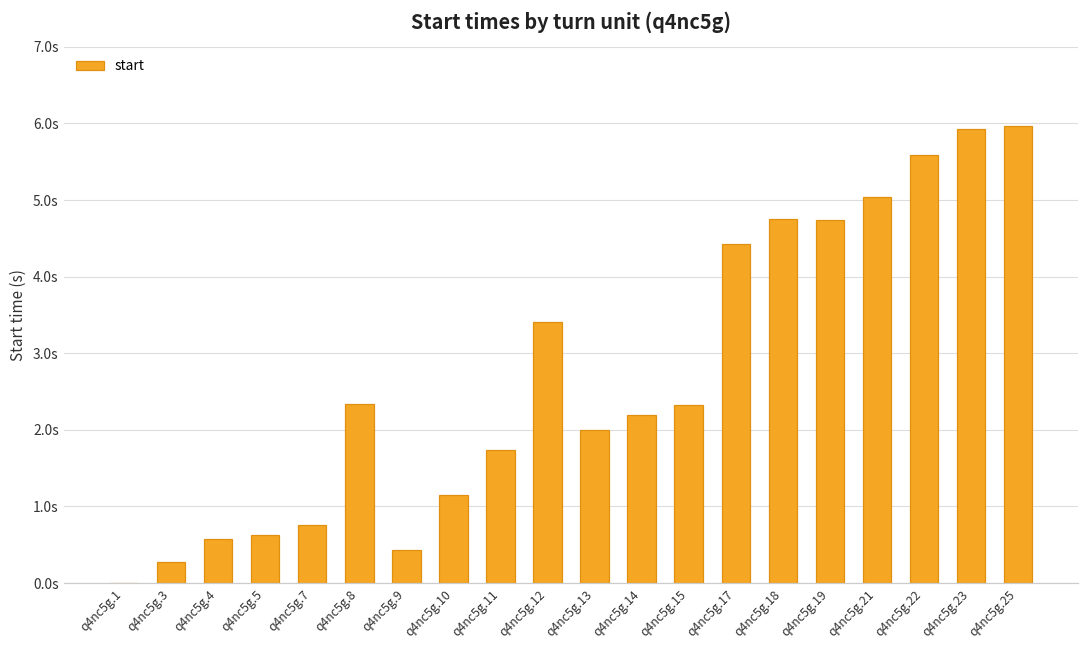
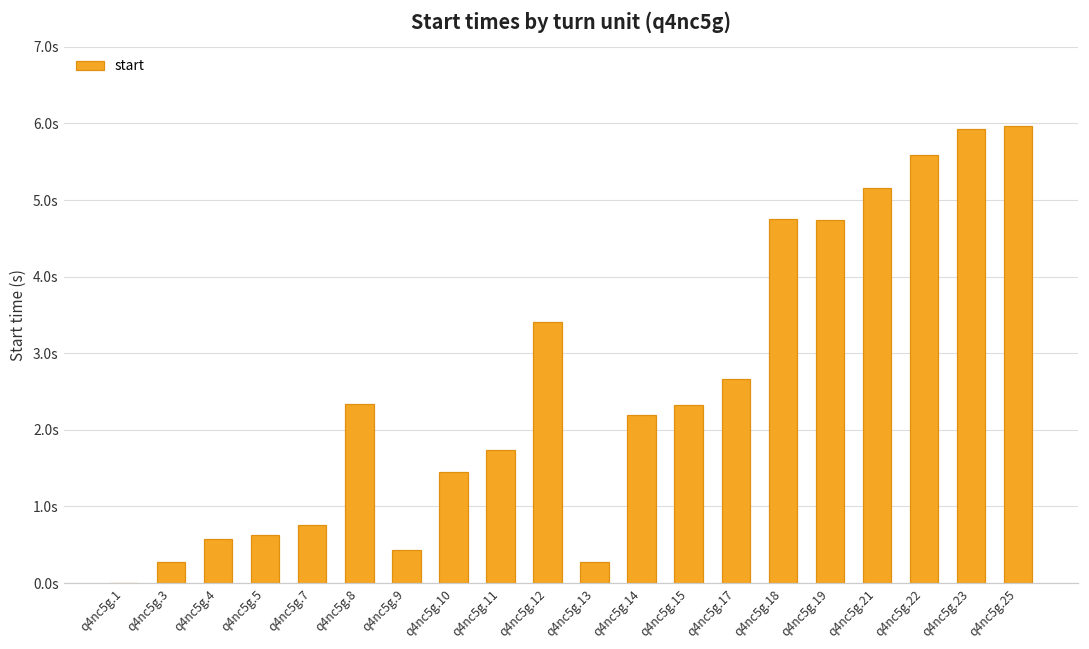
q4nc5g.10: 1.2s -> 1.5s
q4nc5g.13: 2.0s -> 0.3s
q4nc5g.17: 4.4s -> 2.7s
q4nc5g.21: 5.0s -> 5.2s
